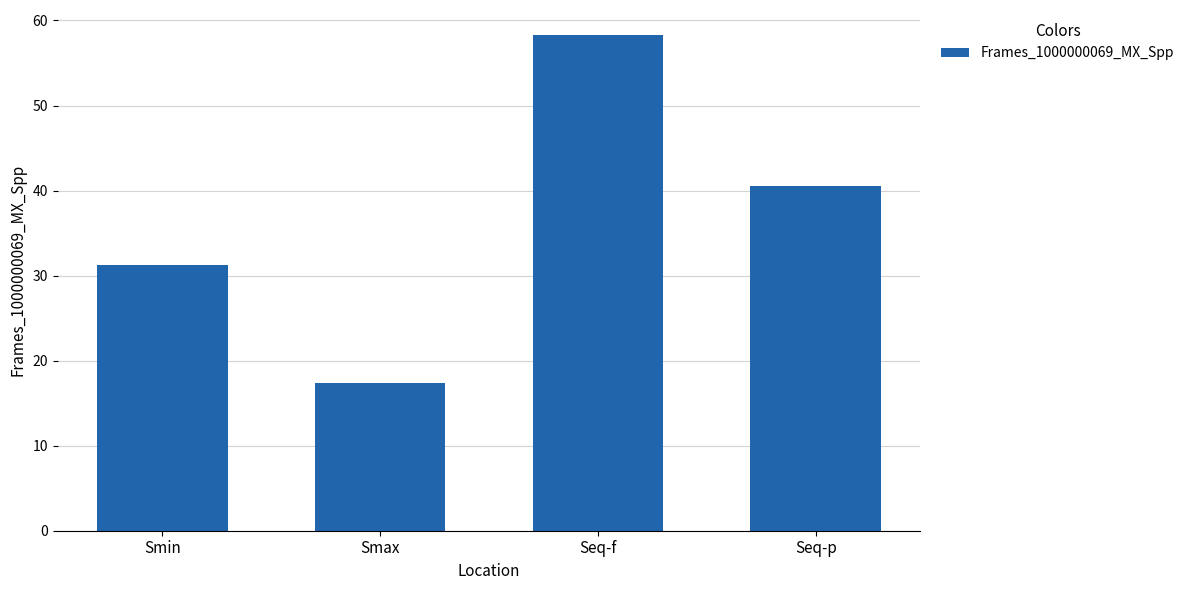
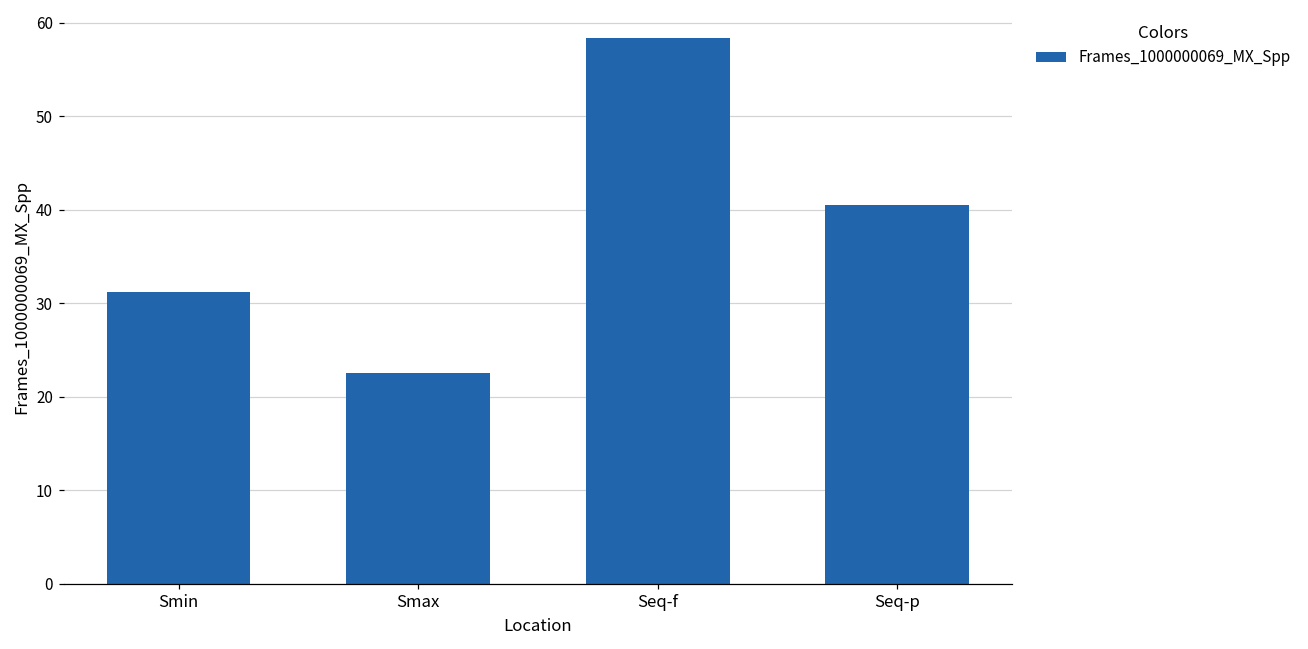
Smax: 17 -> 23
